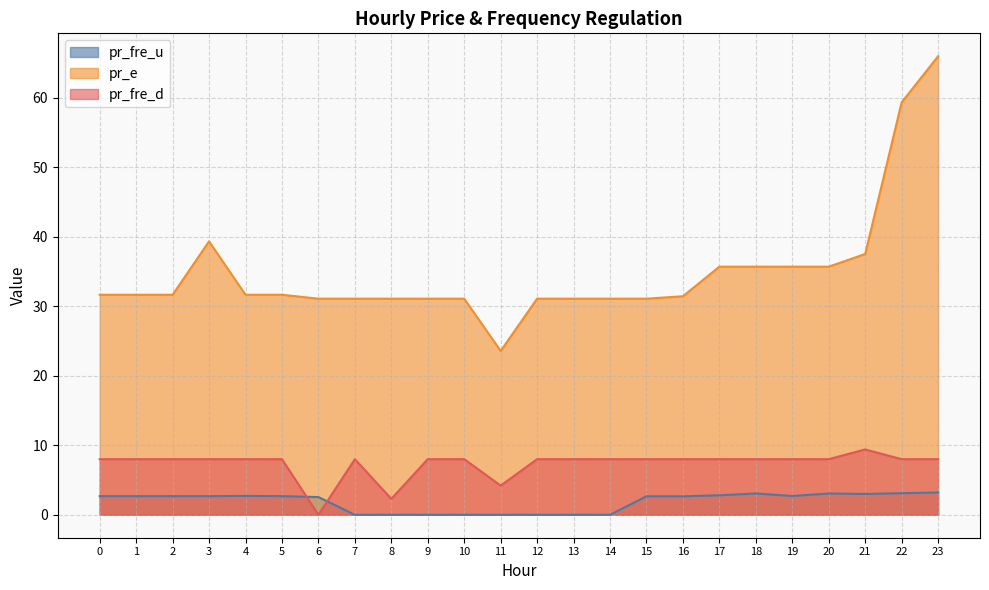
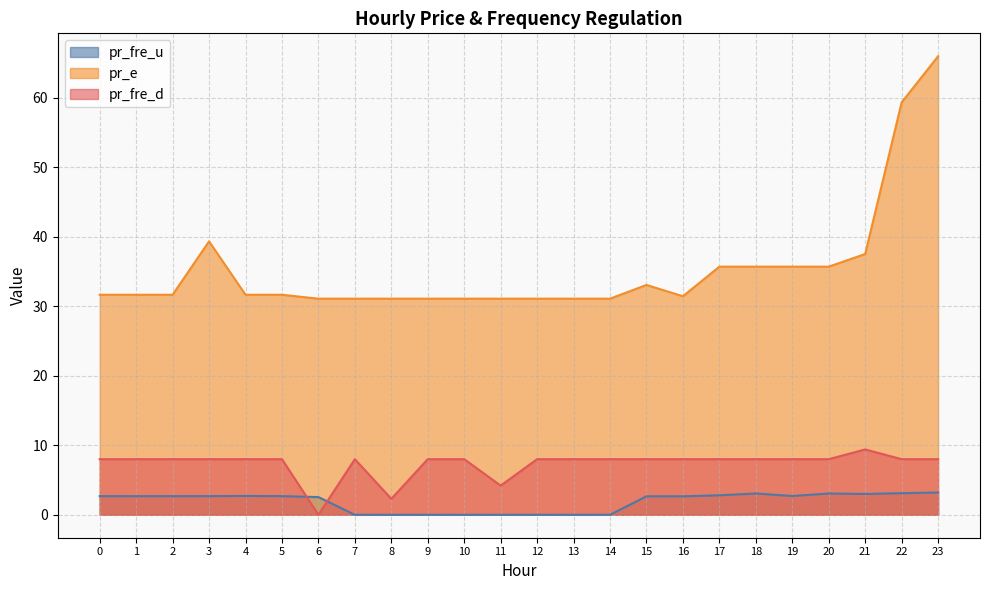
pr_e, 11: 24 -> 31
pr_e, 15: 31 -> 33
